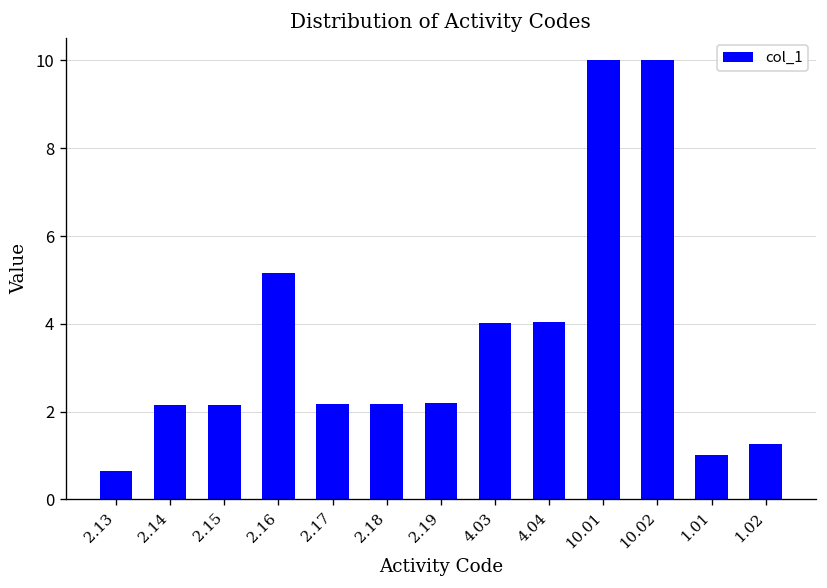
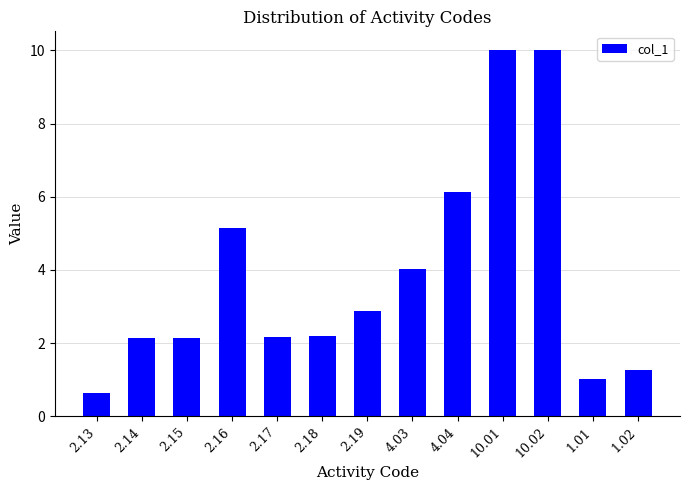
2.19: 2.2 -> 2.9
4.04: 4.0 -> 6.1
